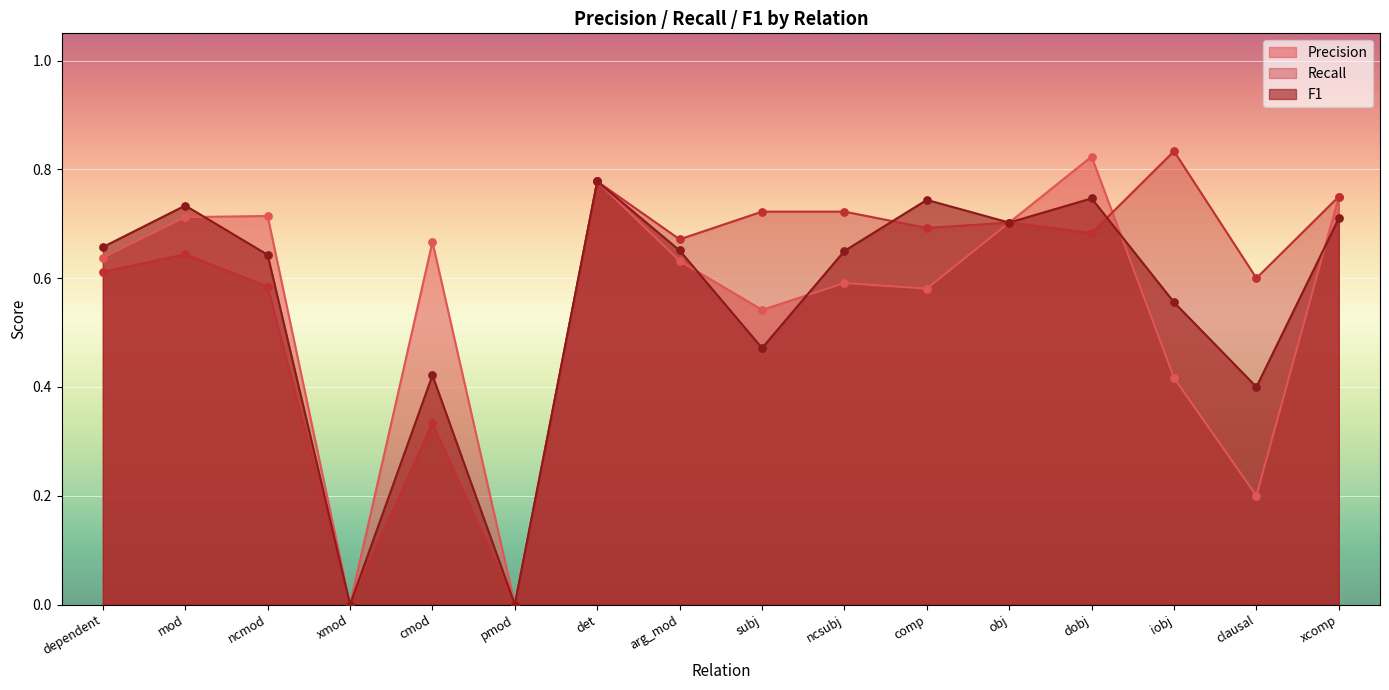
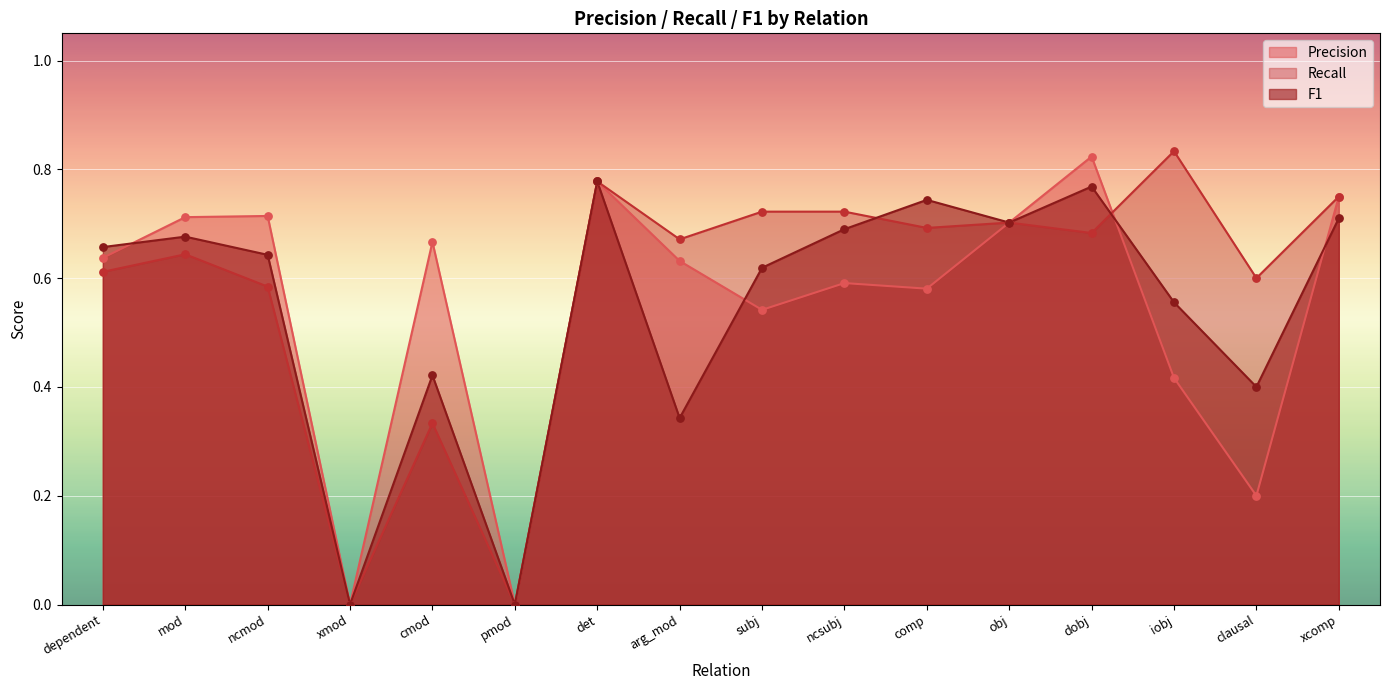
F1, mod: 0.73 -> 0.68
F1, arg_mod: 0.65 -> 0.34
F1, subj: 0.47 -> 0.62
F1, ncsubj: 0.65 -> 0.69
F1, dobj: 0.75 -> 0.77
